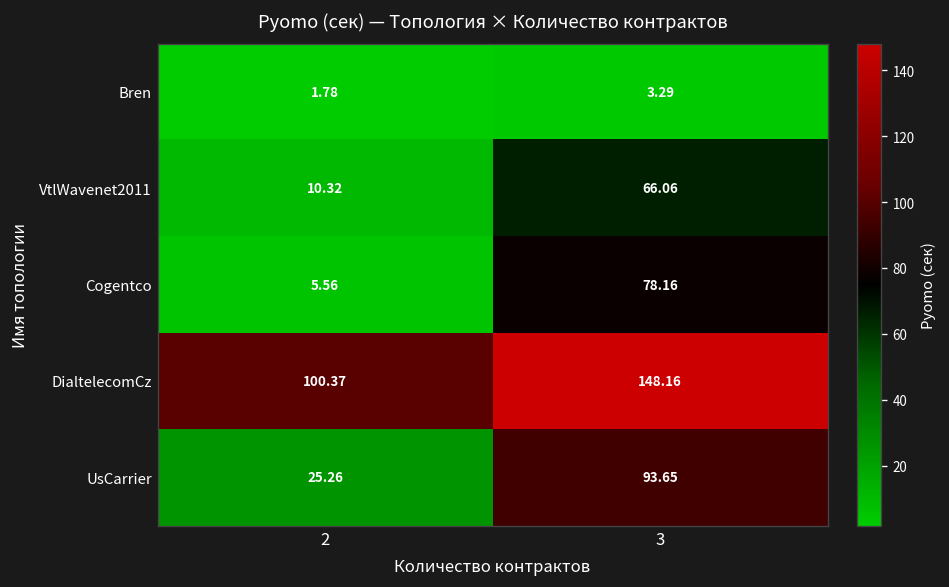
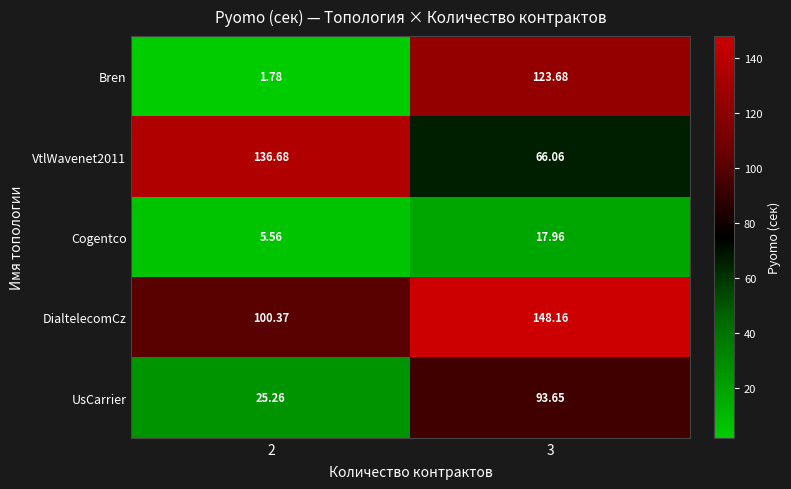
Bren, 3: 3.29 -> 123.68
VtlWavenet2011, 2: 10.32 -> 136.68
Cogentco, 3: 78.16 -> 17.96
